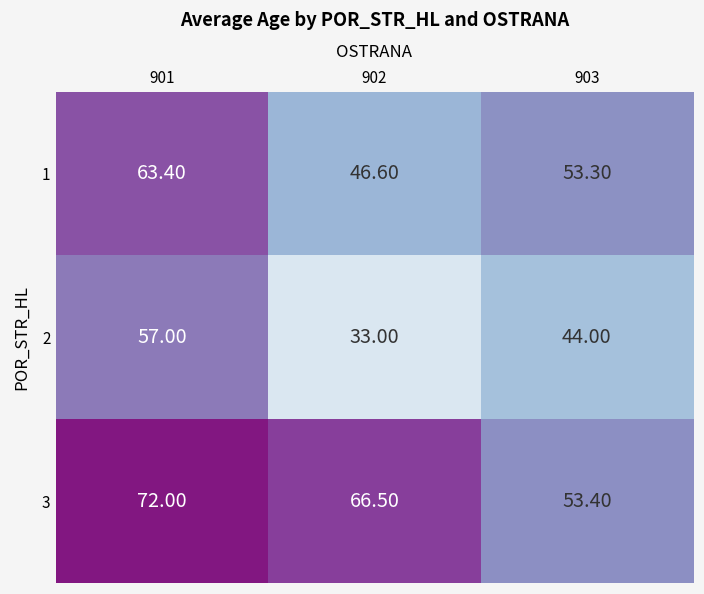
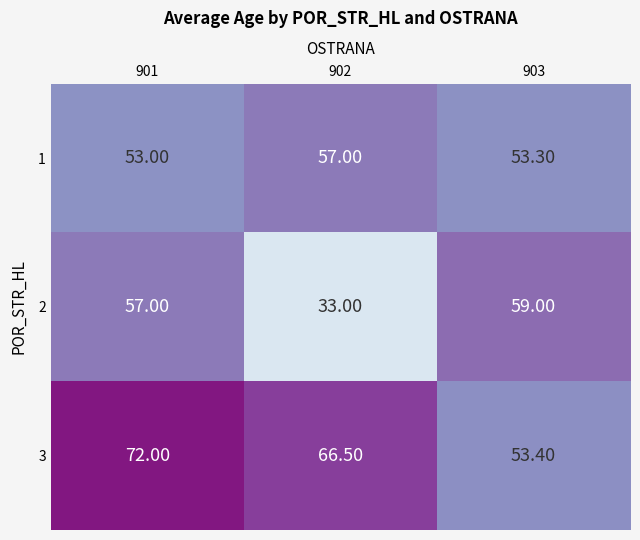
1, 901: 63.40 -> 53.00
1, 902: 46.60 -> 57.00
2, 903: 44.00 -> 59.00
